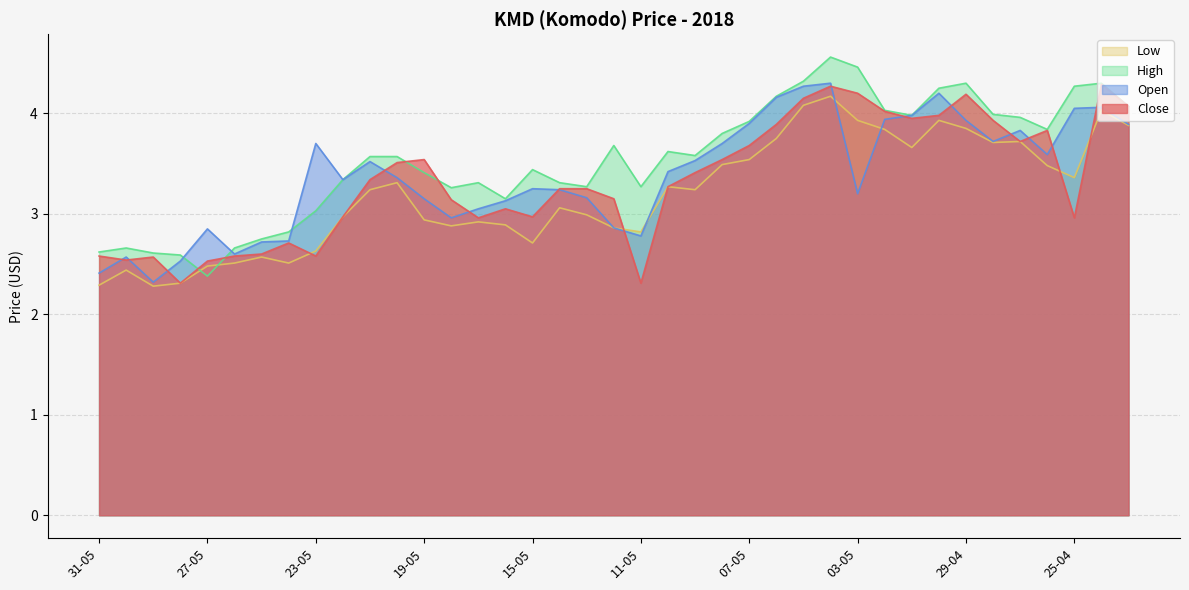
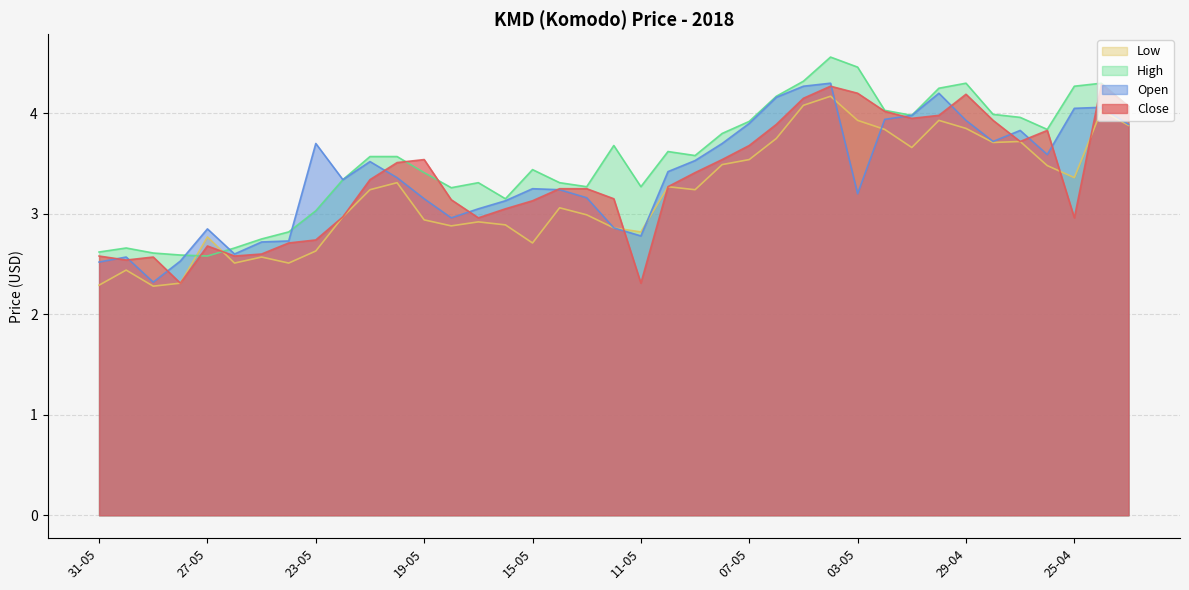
Open, 31-05: 2.41 -> 2.52
Low, 27-05: 2.48 -> 2.77
High, 27-05: 2.38 -> 2.58
Close, 27-05: 2.53 -> 2.68
Close, 23-05: 2.58 -> 2.74
Close, 15-05: 2.97 -> 3.13
